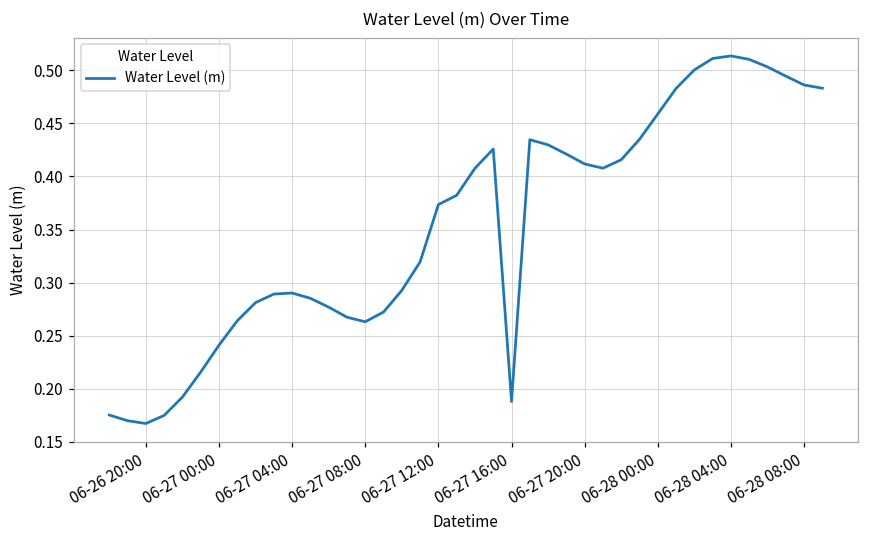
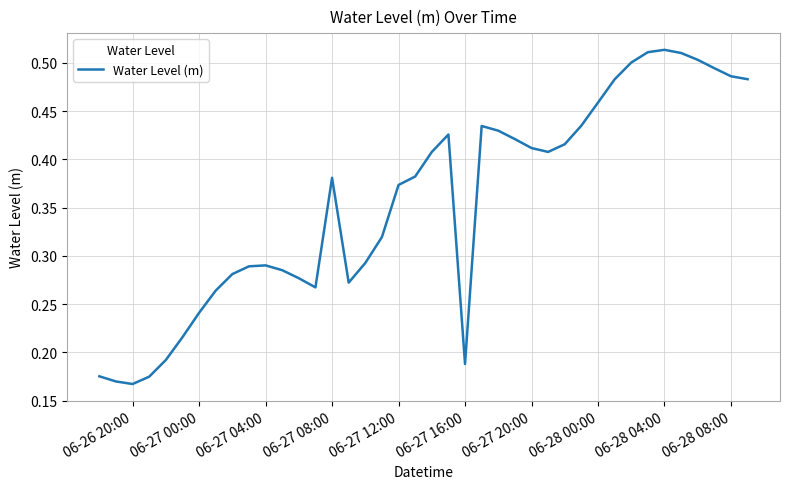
06-27 08:00: 0.26 -> 0.38
